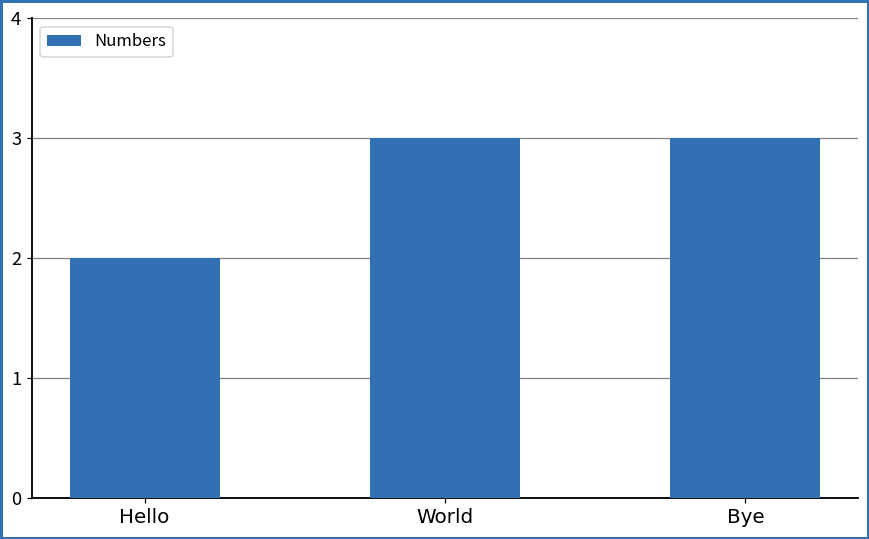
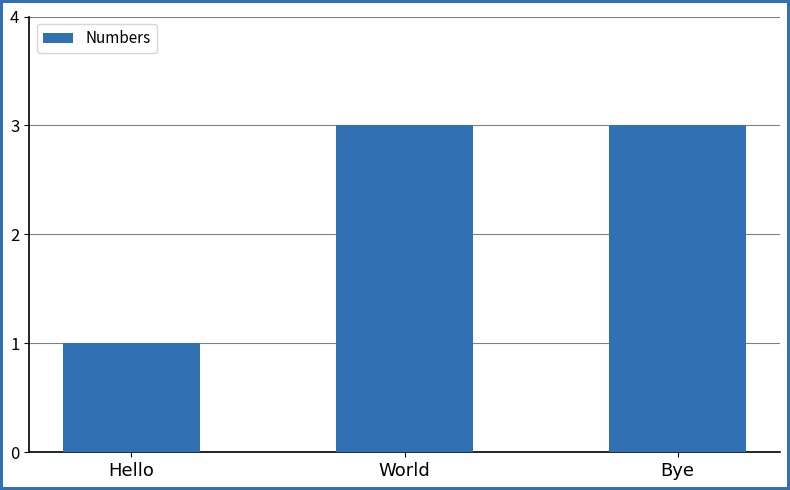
Hello: 2 -> 1
